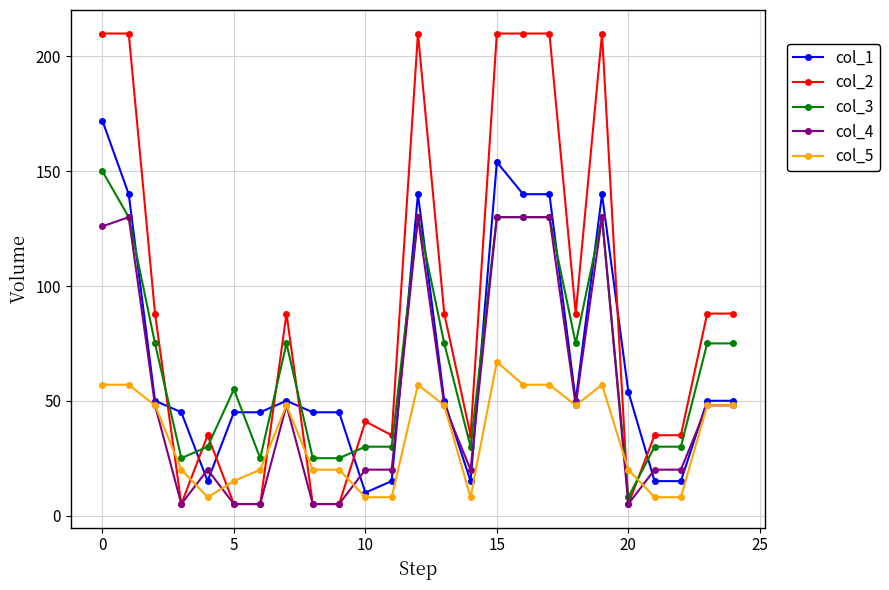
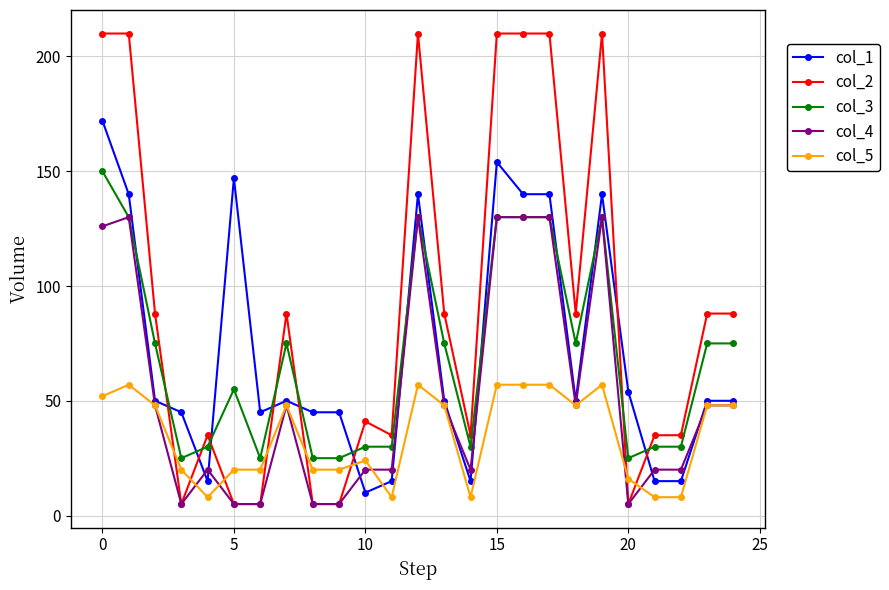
col_5, 0: 57 -> 52
col_1, 5: 45 -> 147
col_5, 5: 15 -> 20
col_5, 10: 8 -> 24
col_5, 15: 67 -> 57
col_3, 20: 8 -> 25
col_5, 20: 20 -> 16
